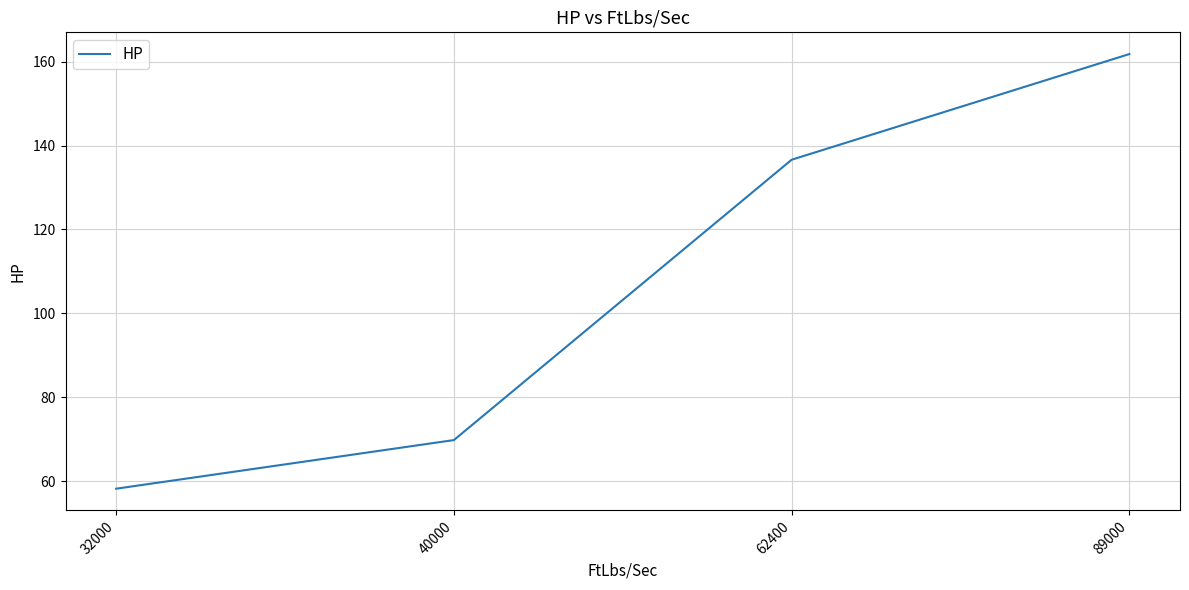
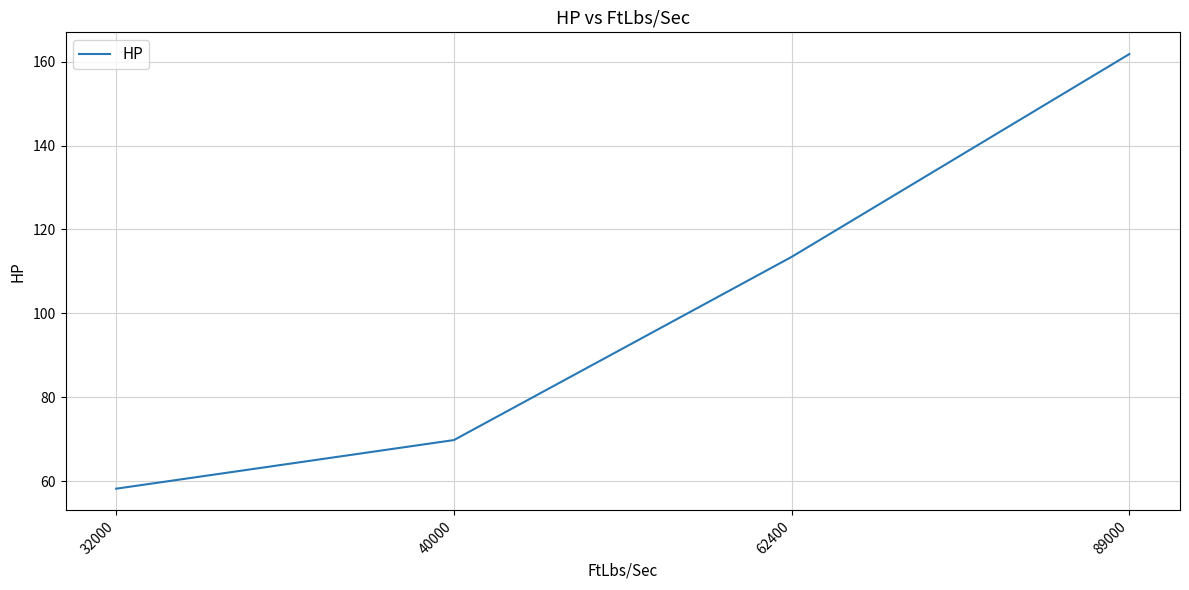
62400: 137 -> 113
